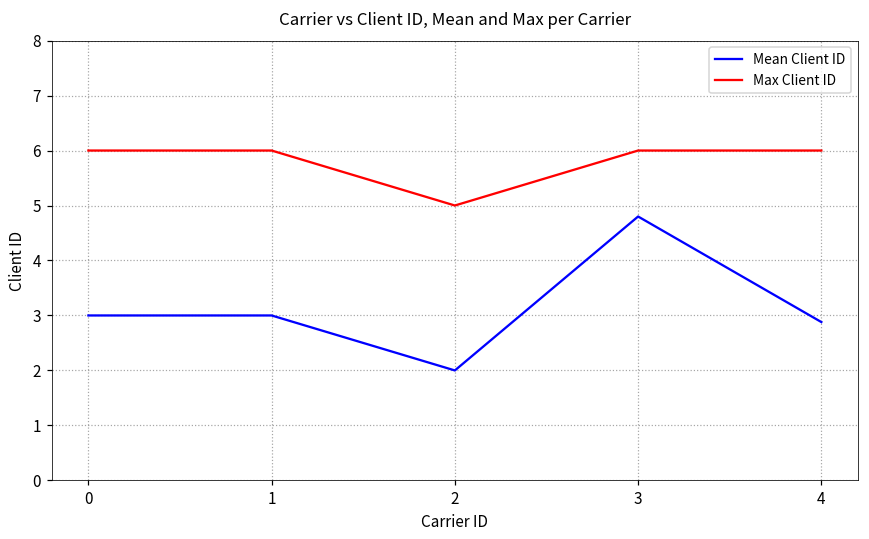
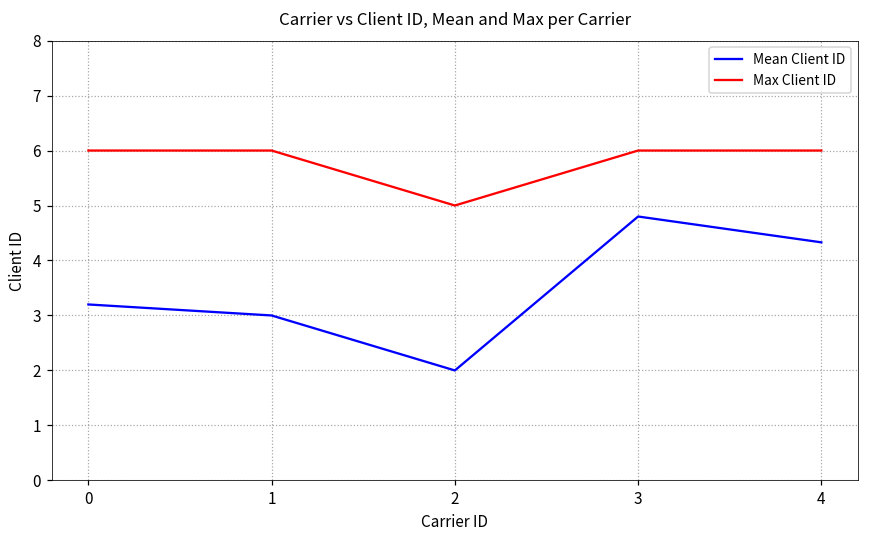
Mean Client ID, 0: 3.0 -> 3.2
Mean Client ID, 4: 2.9 -> 4.3
